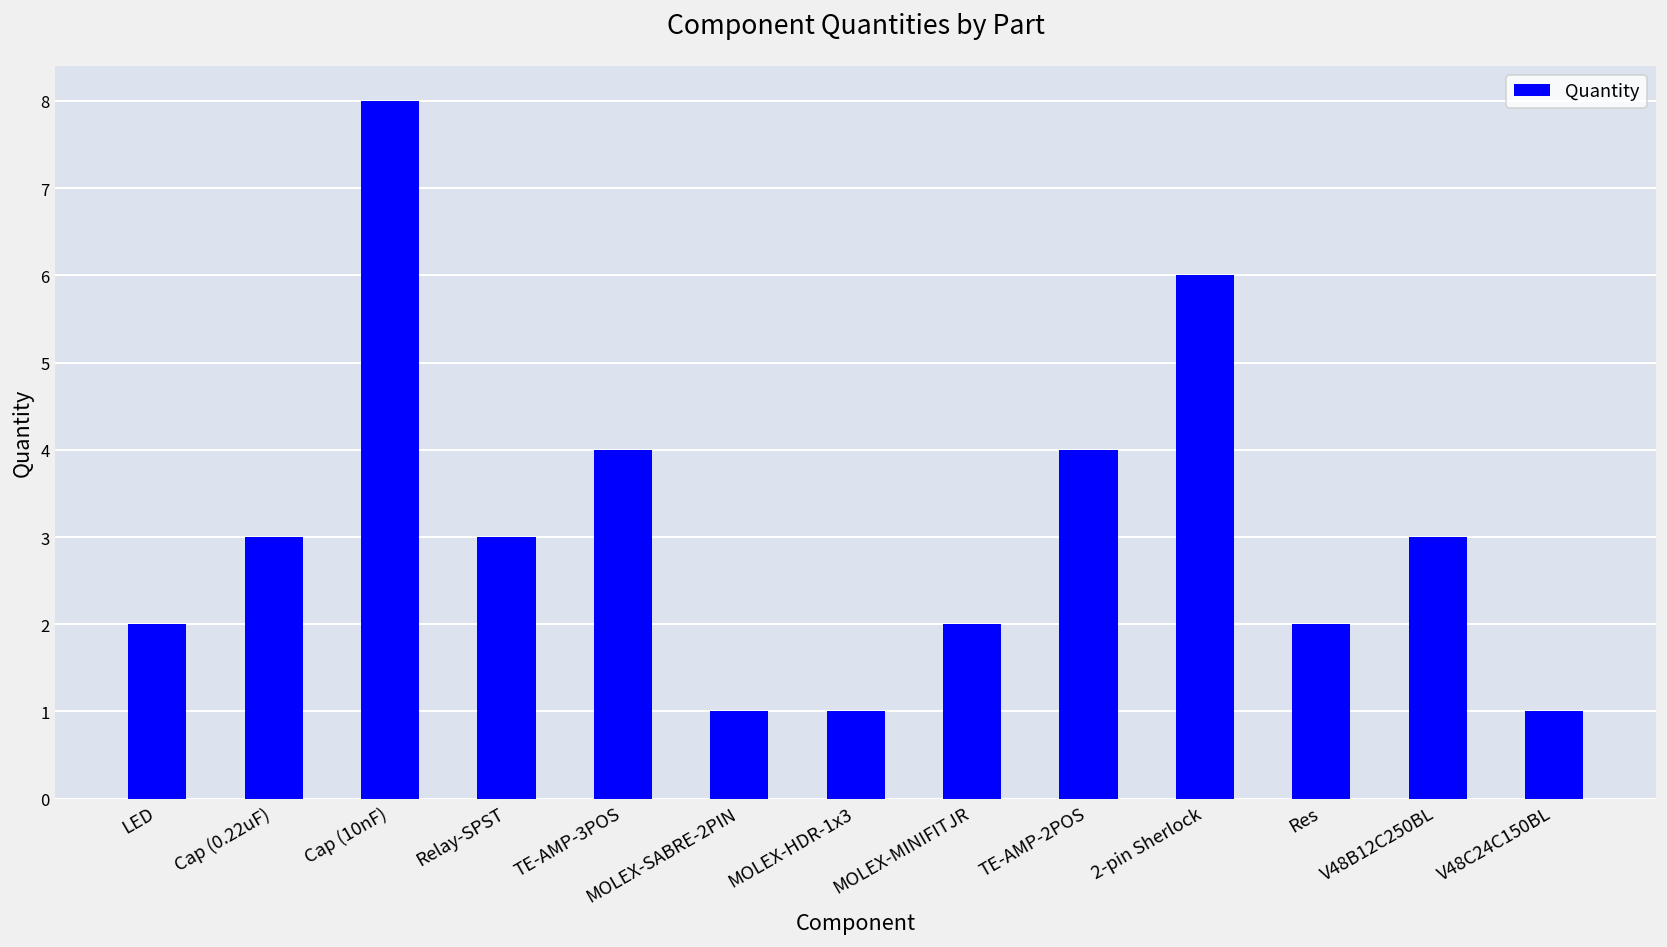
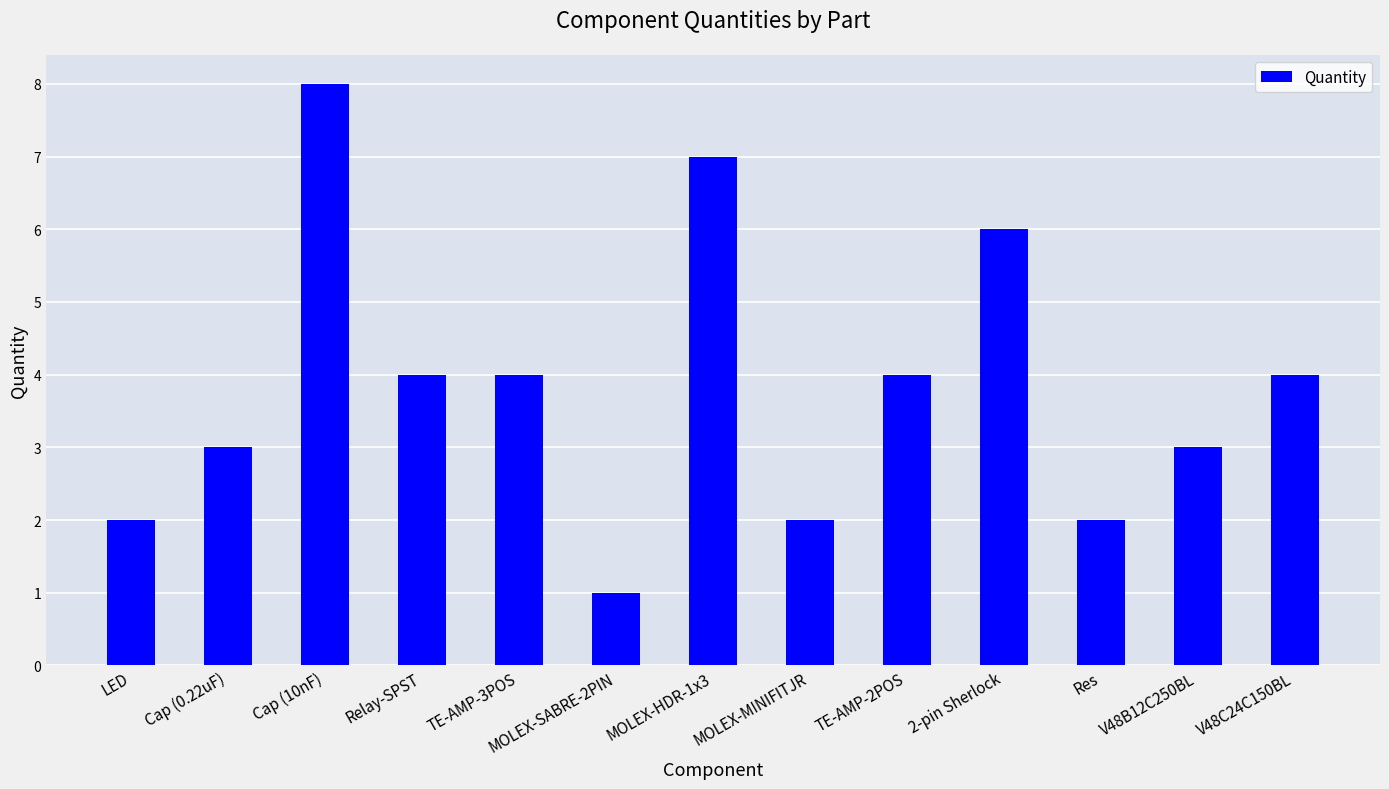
Relay-SPST: 3 -> 4
MOLEX-HDR-1x3: 1 -> 7
V48C24C150BL: 1 -> 4
